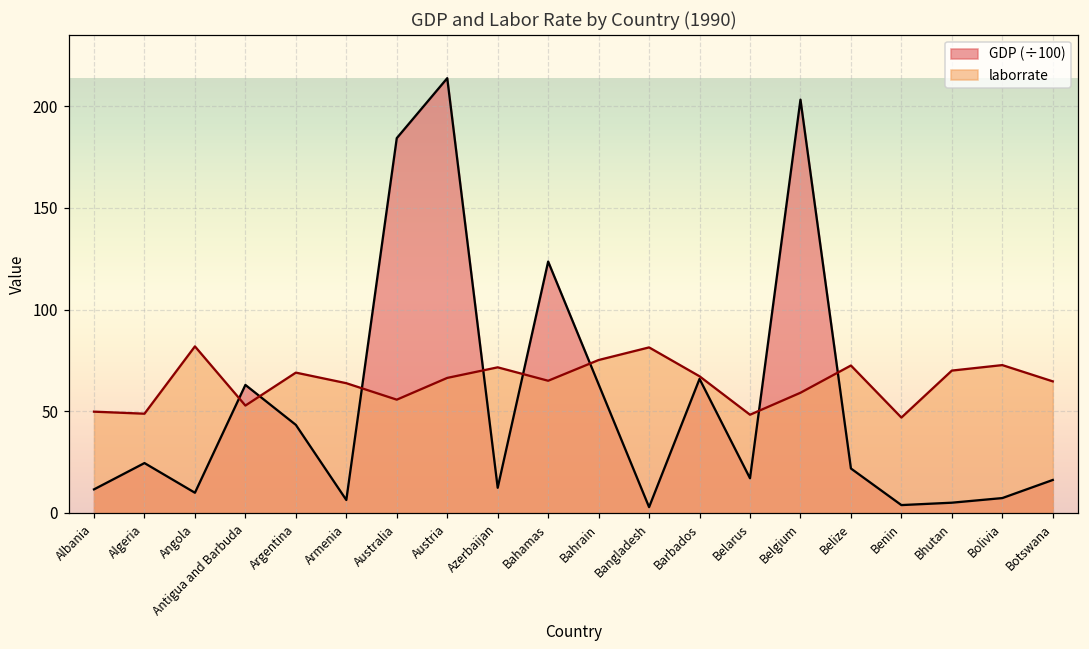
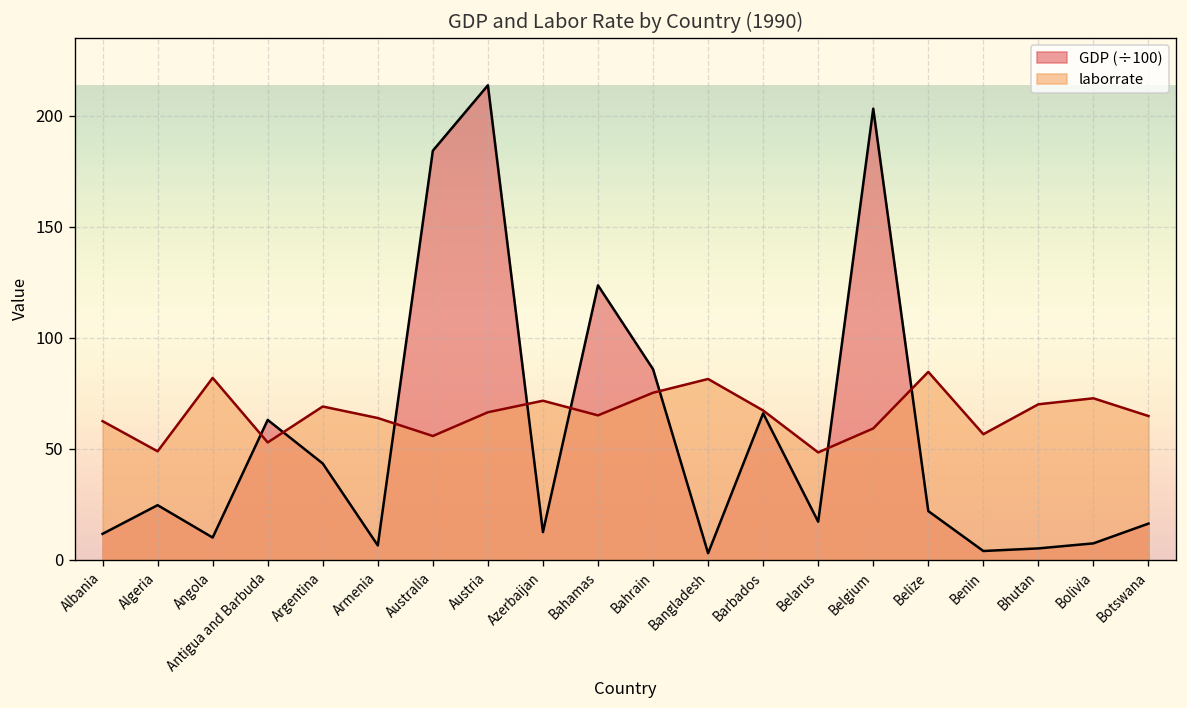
laborrate, Albania: 50 -> 62
GDP (÷100), Bahrain: 63 -> 86
laborrate, Belize: 73 -> 85
laborrate, Benin: 47 -> 57
